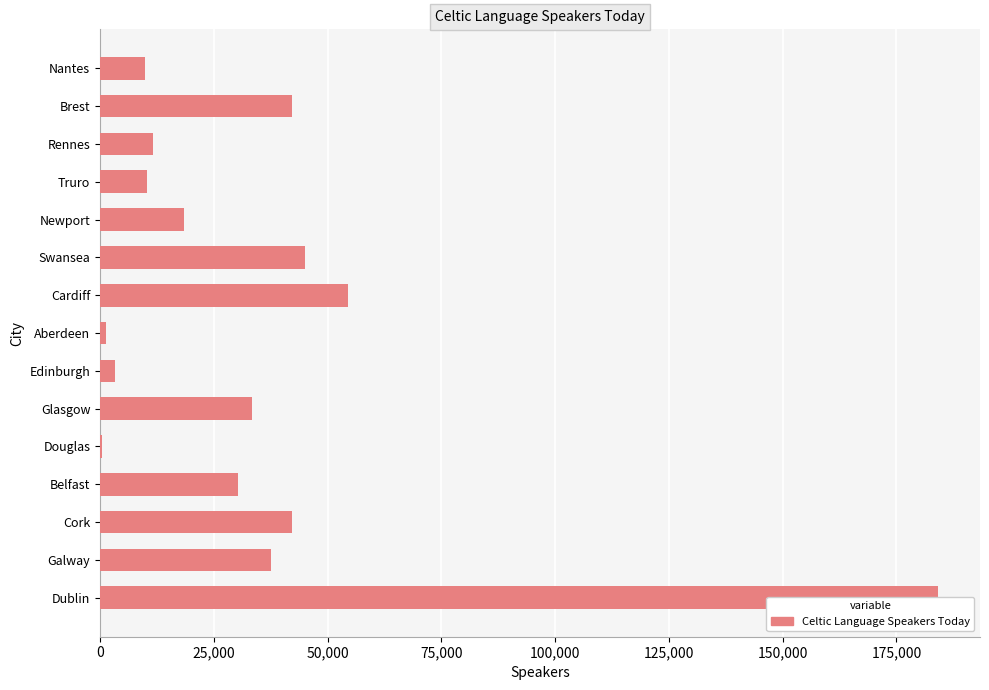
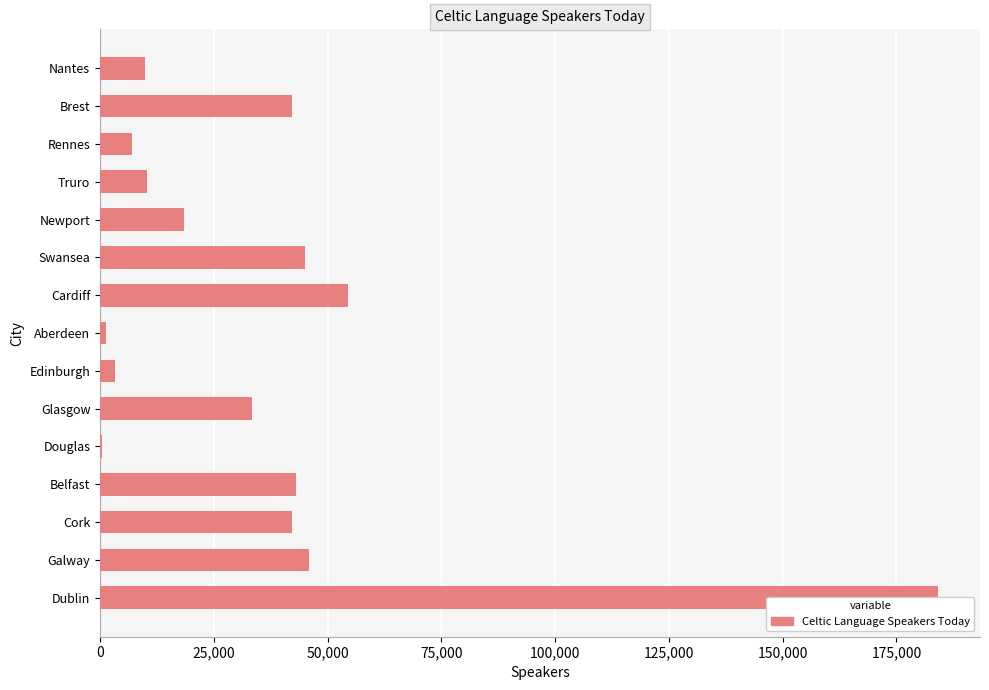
Rennes: 12,000 -> 7,000
Belfast: 30,000 -> 43,000
Galway: 38,000 -> 46,000
